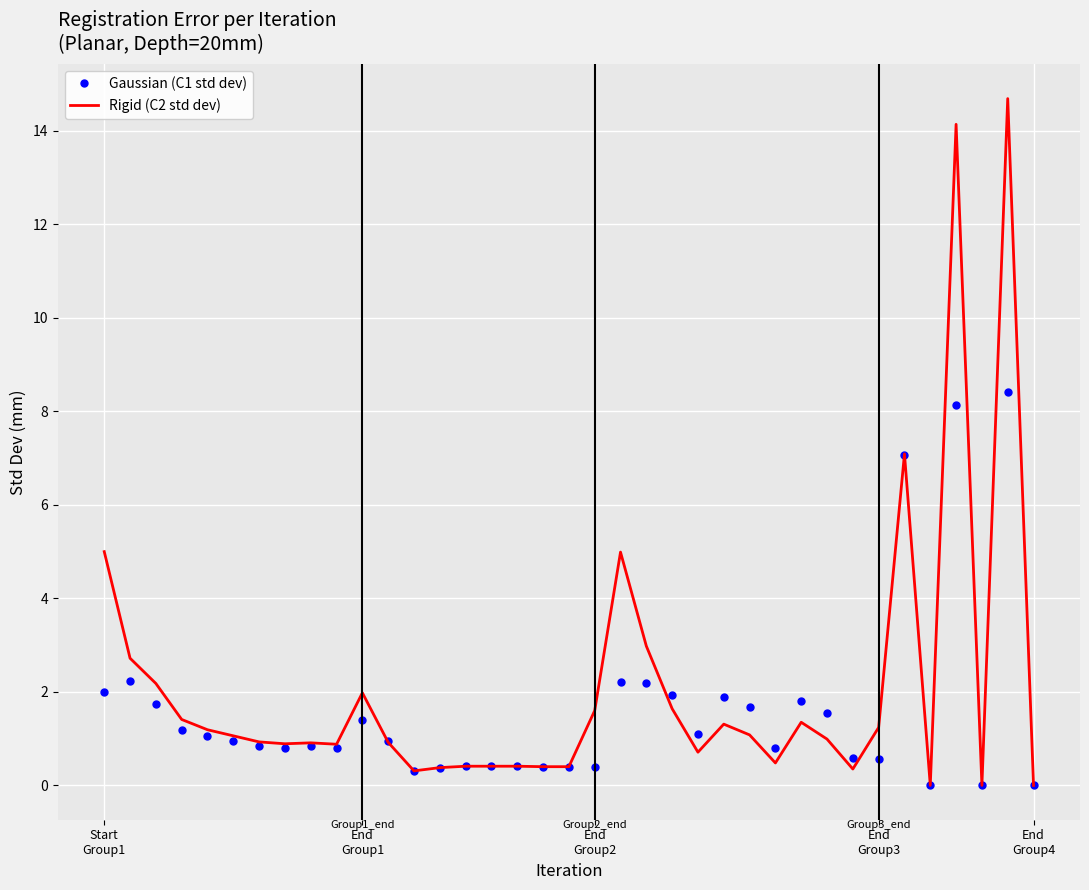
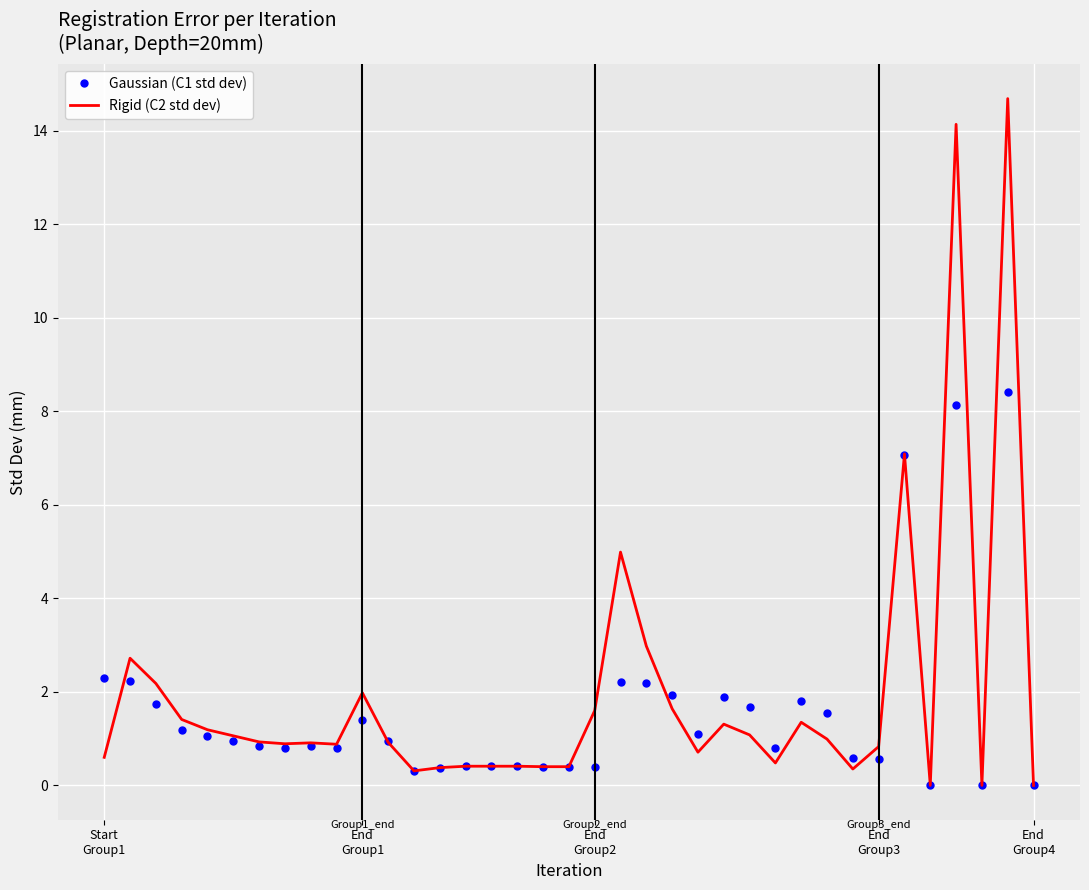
Gaussian (C1 std dev), Start Group1: 2.0 -> 2.3
Rigid (C2 std dev), Start Group1: 5.0 -> 0.6
Rigid (C2 std dev), End Group3: 1.2 -> 0.8
